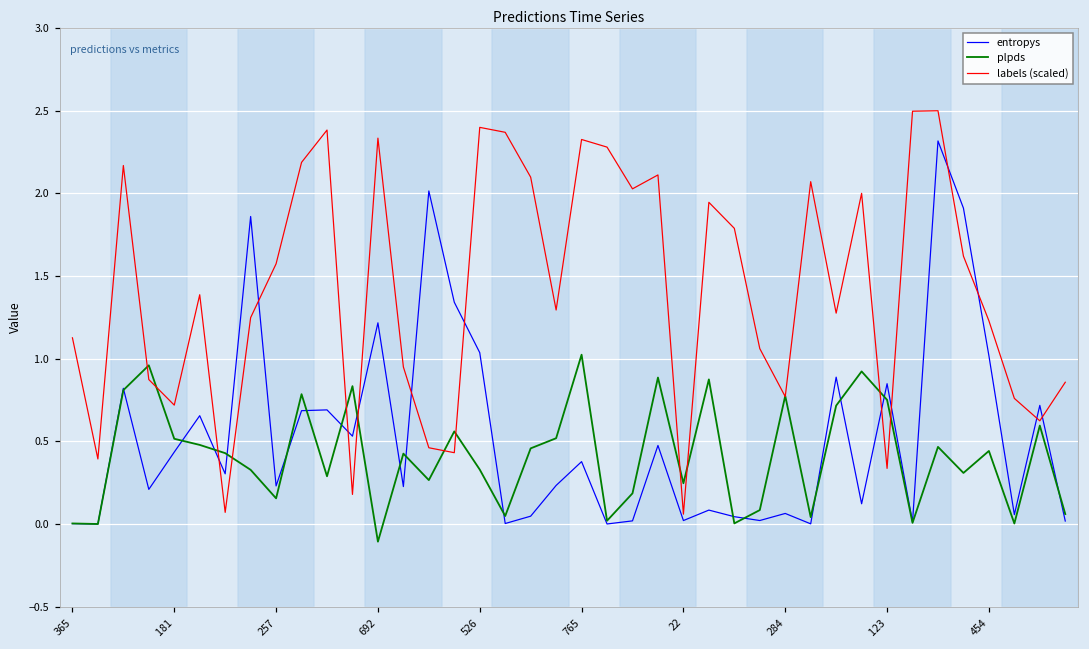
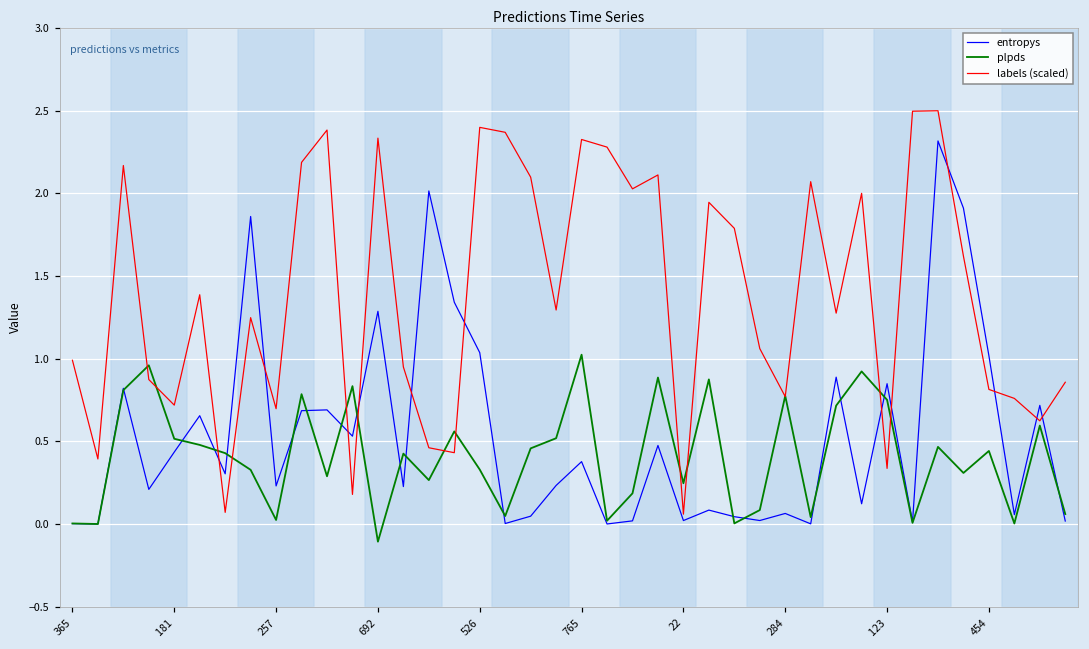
labels (scaled), 365: 1.13 -> 0.99
plpds, 257: 0.16 -> 0.02
labels (scaled), 257: 1.57 -> 0.70
entropys, 692: 1.22 -> 1.29
labels (scaled), 454: 1.23 -> 0.81
